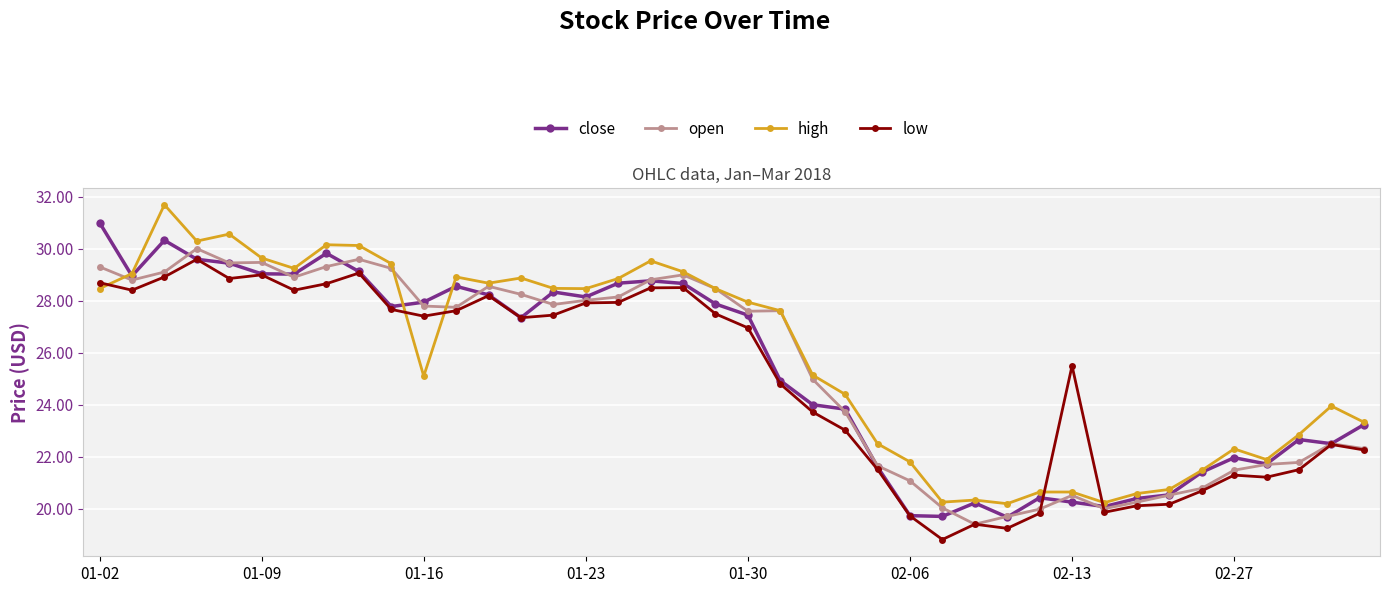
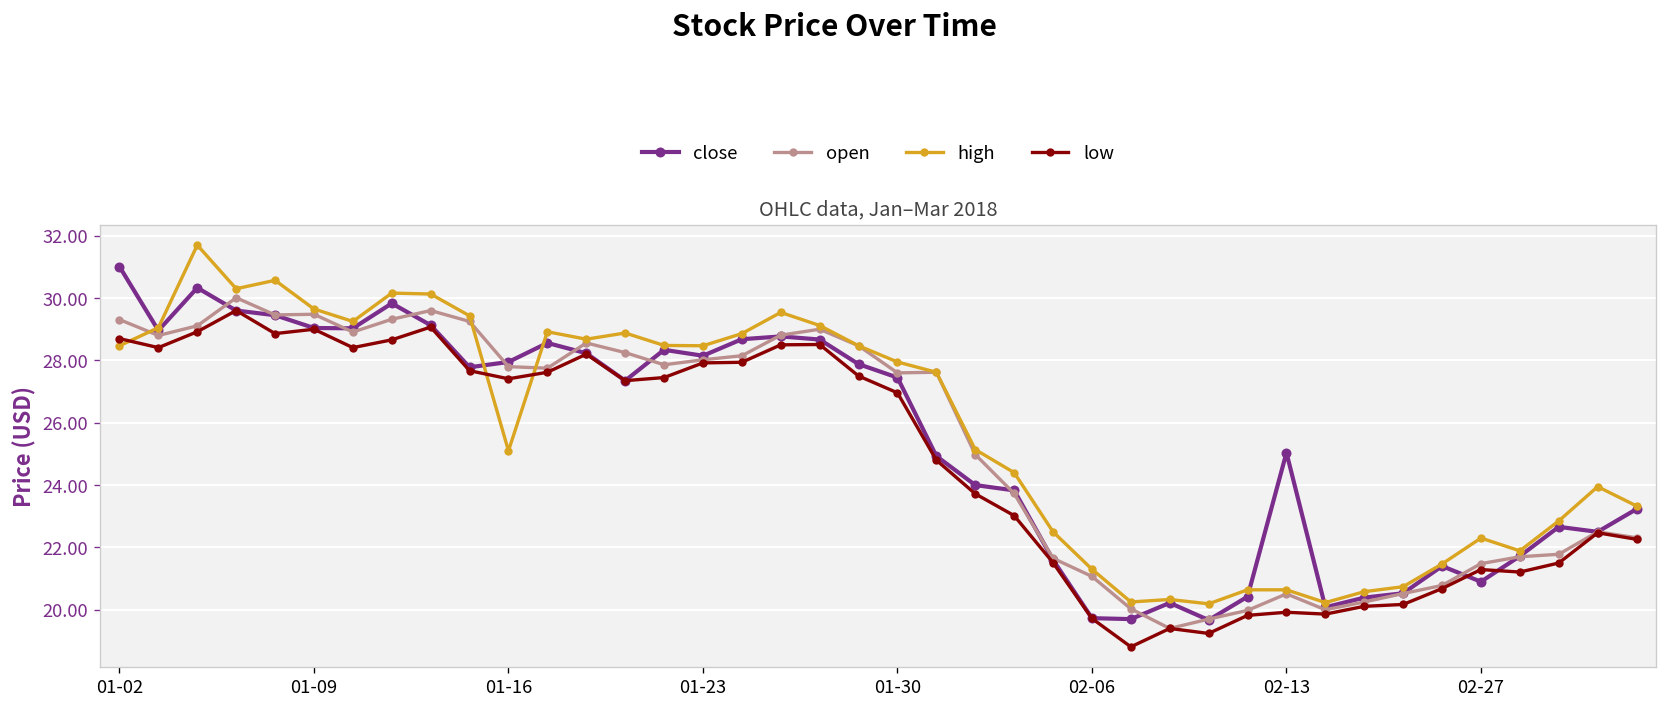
high, 02-06: 21.8 -> 21.3
close, 02-13: 20.3 -> 25.0
low, 02-13: 25.5 -> 19.9
close, 02-27: 22.0 -> 20.9
